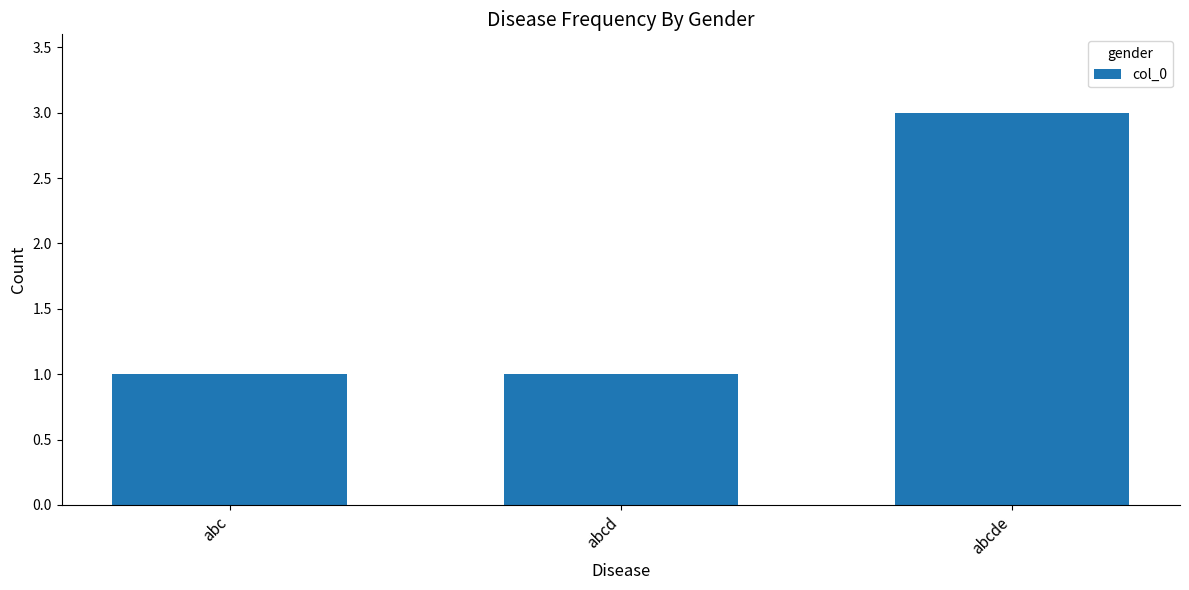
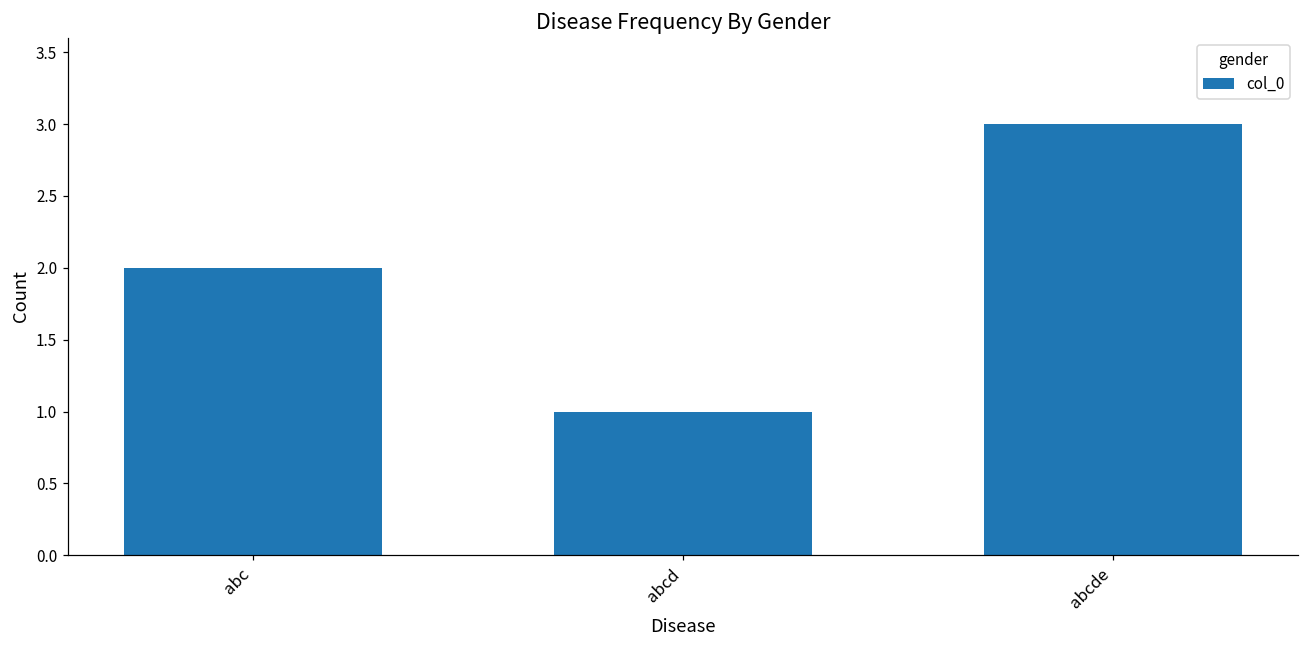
abc: 1 -> 2
